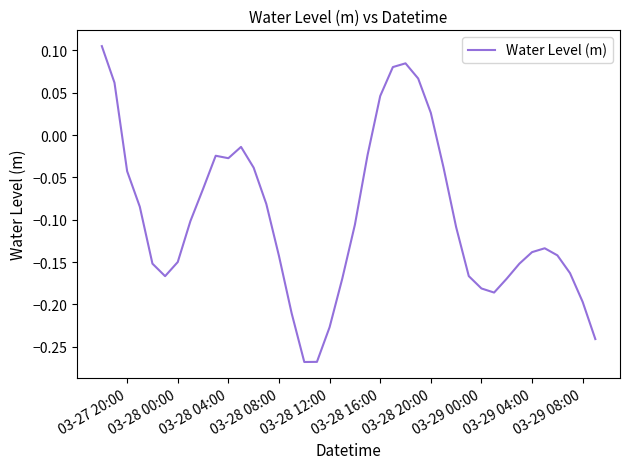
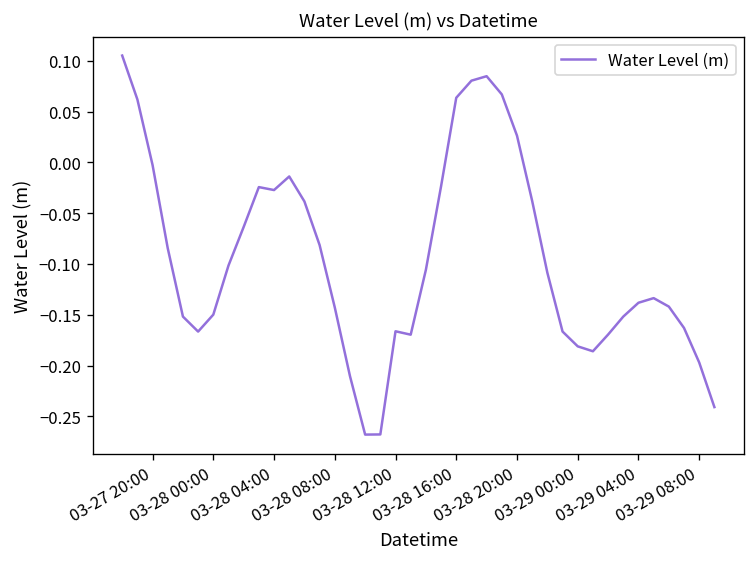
03-27 20:00: -0.04 -> 0.00
03-28 12:00: -0.23 -> -0.17
03-28 16:00: 0.05 -> 0.06
